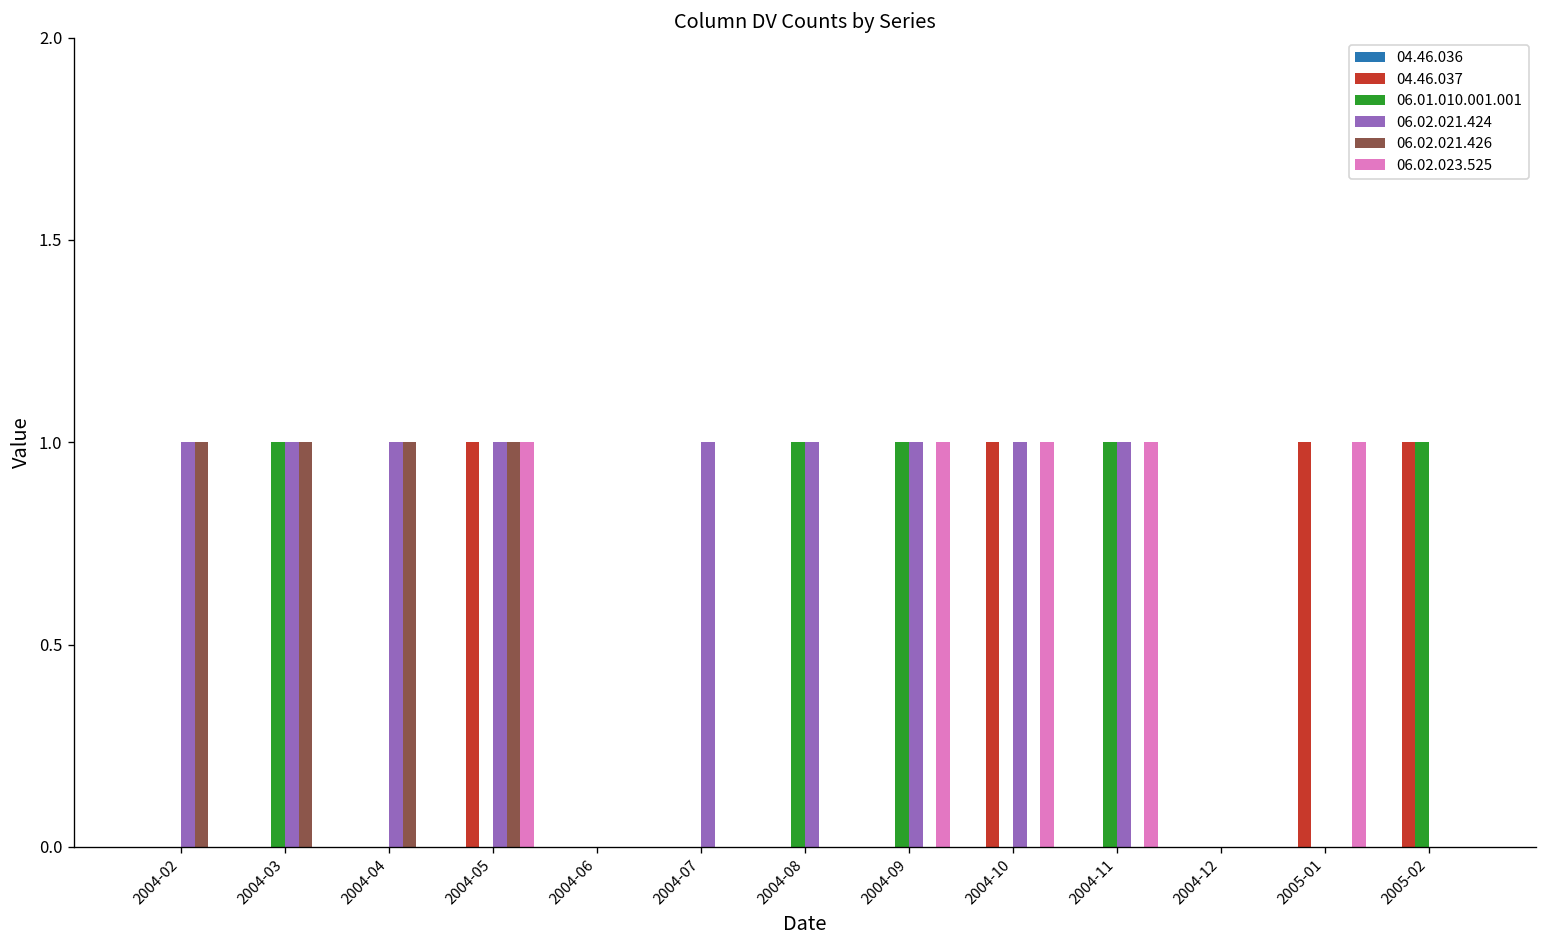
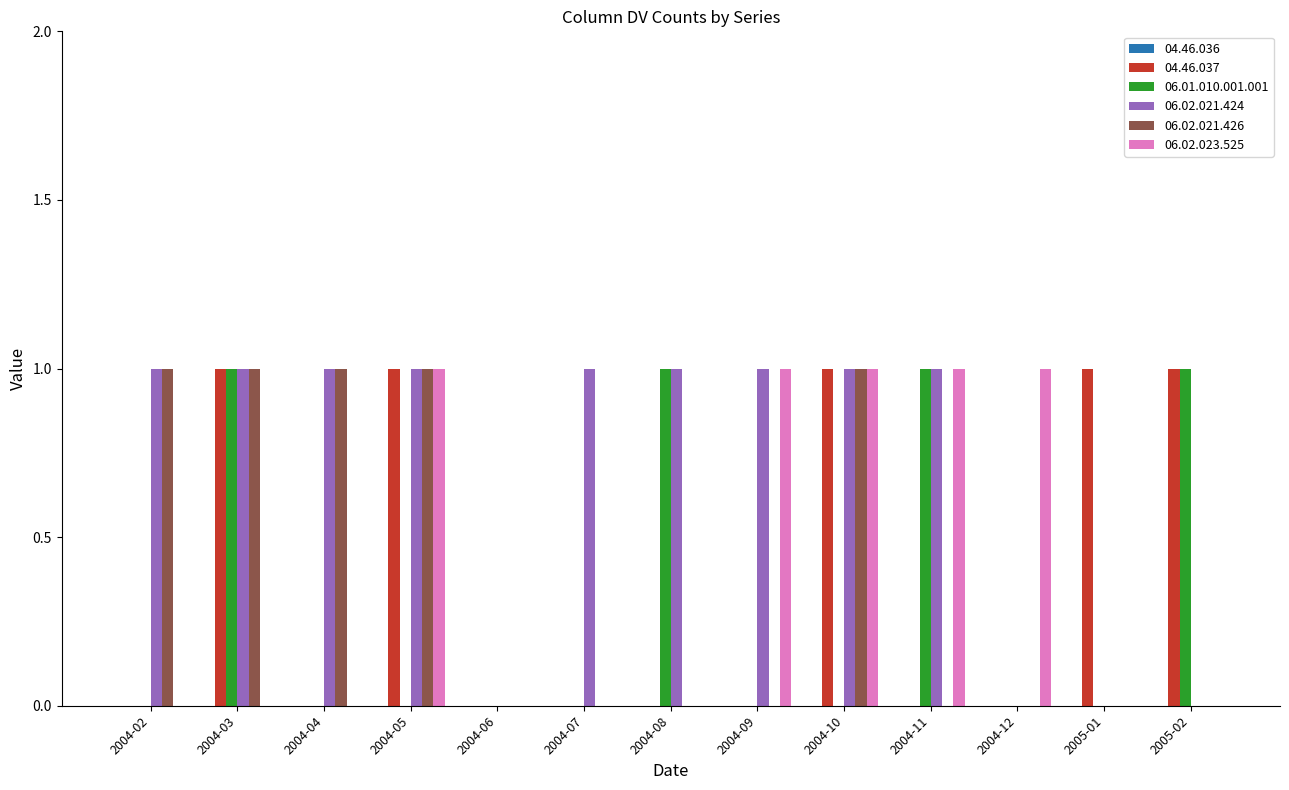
04.46.037, 2004-03: 0 -> 1
06.01.010.001.001, 2004-09: 1 -> 0
06.02.021.426, 2004-10: 0 -> 1
06.02.023.525, 2004-12: 0 -> 1
06.02.023.525, 2005-01: 1 -> 0
